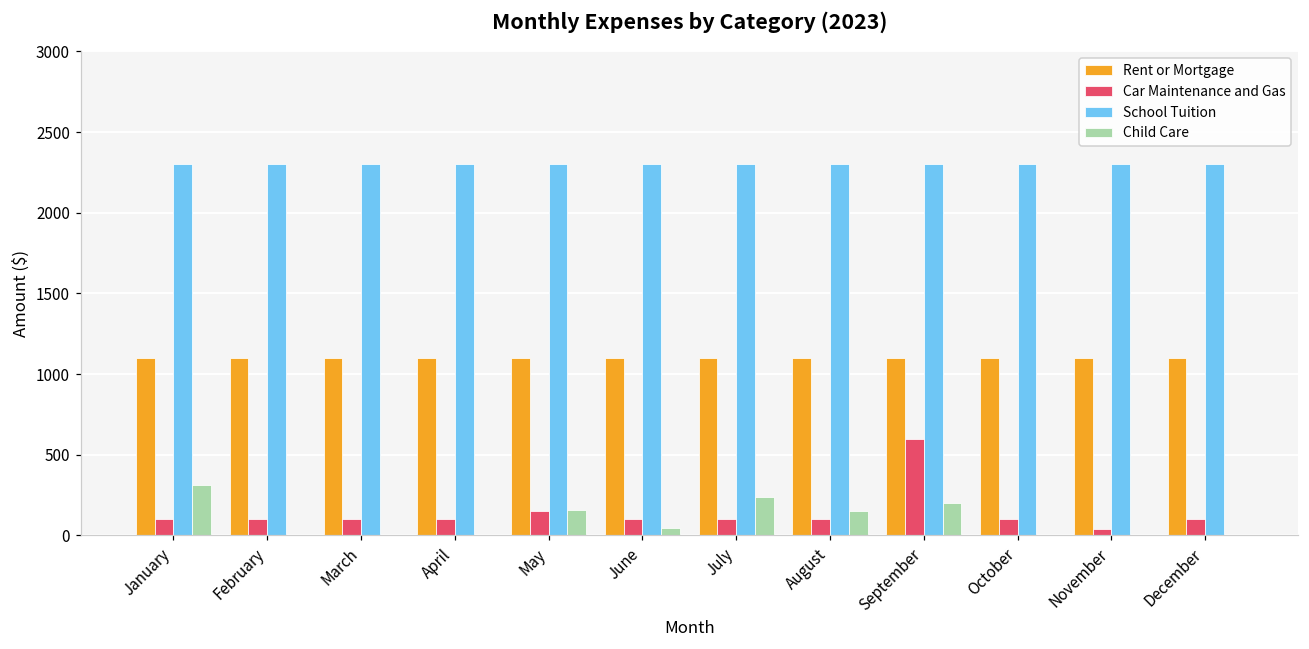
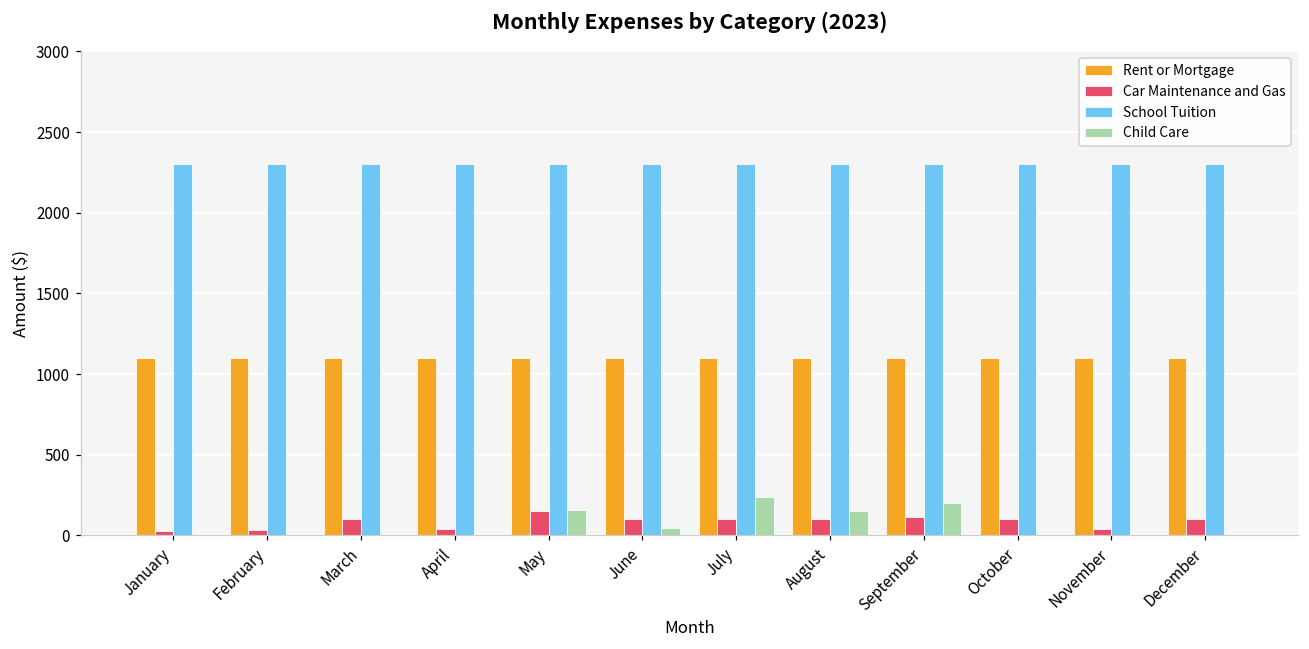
Car Maintenance and Gas, January: 100 -> 30
Child Care, January: 320 -> 0
Car Maintenance and Gas, February: 100 -> 40
Car Maintenance and Gas, April: 100 -> 40
Car Maintenance and Gas, September: 600 -> 120
